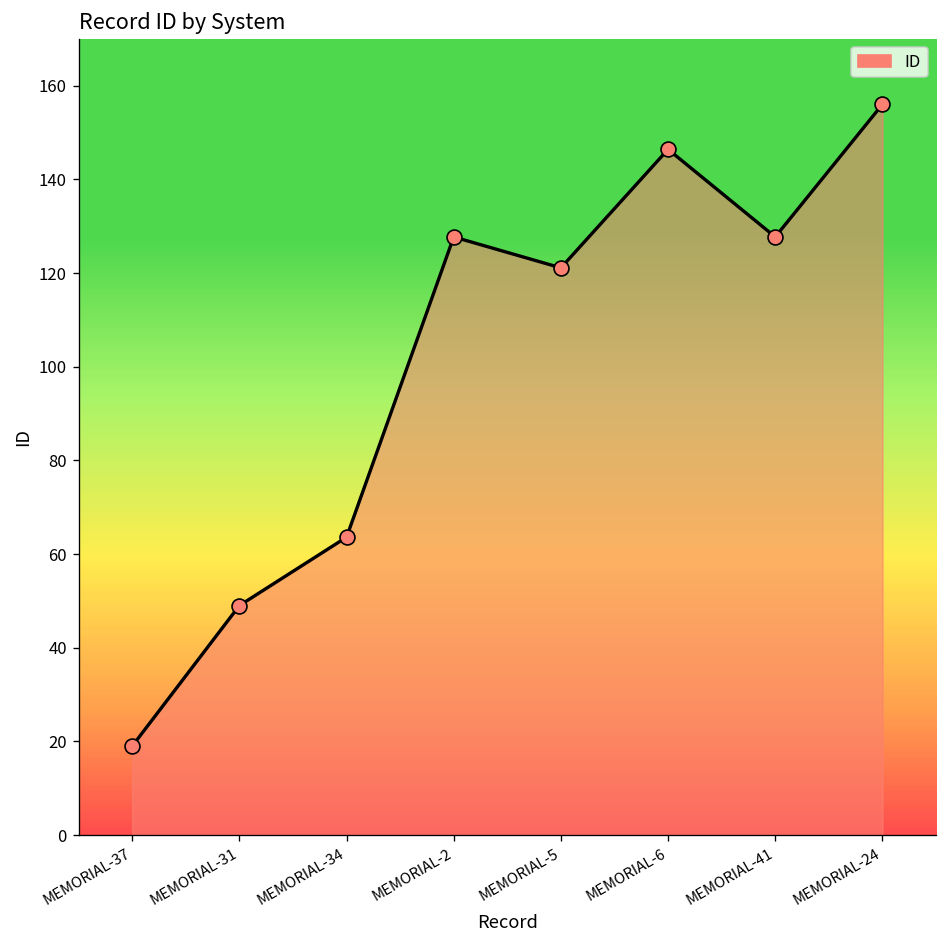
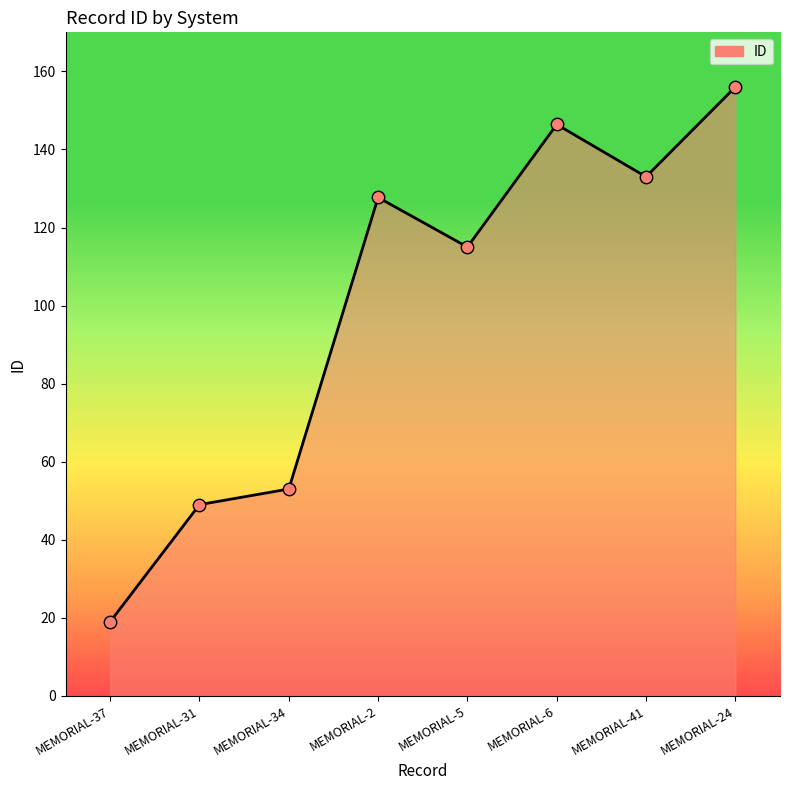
MEMORIAL-34: 64 -> 53
MEMORIAL-5: 121 -> 115
MEMORIAL-41: 128 -> 133
